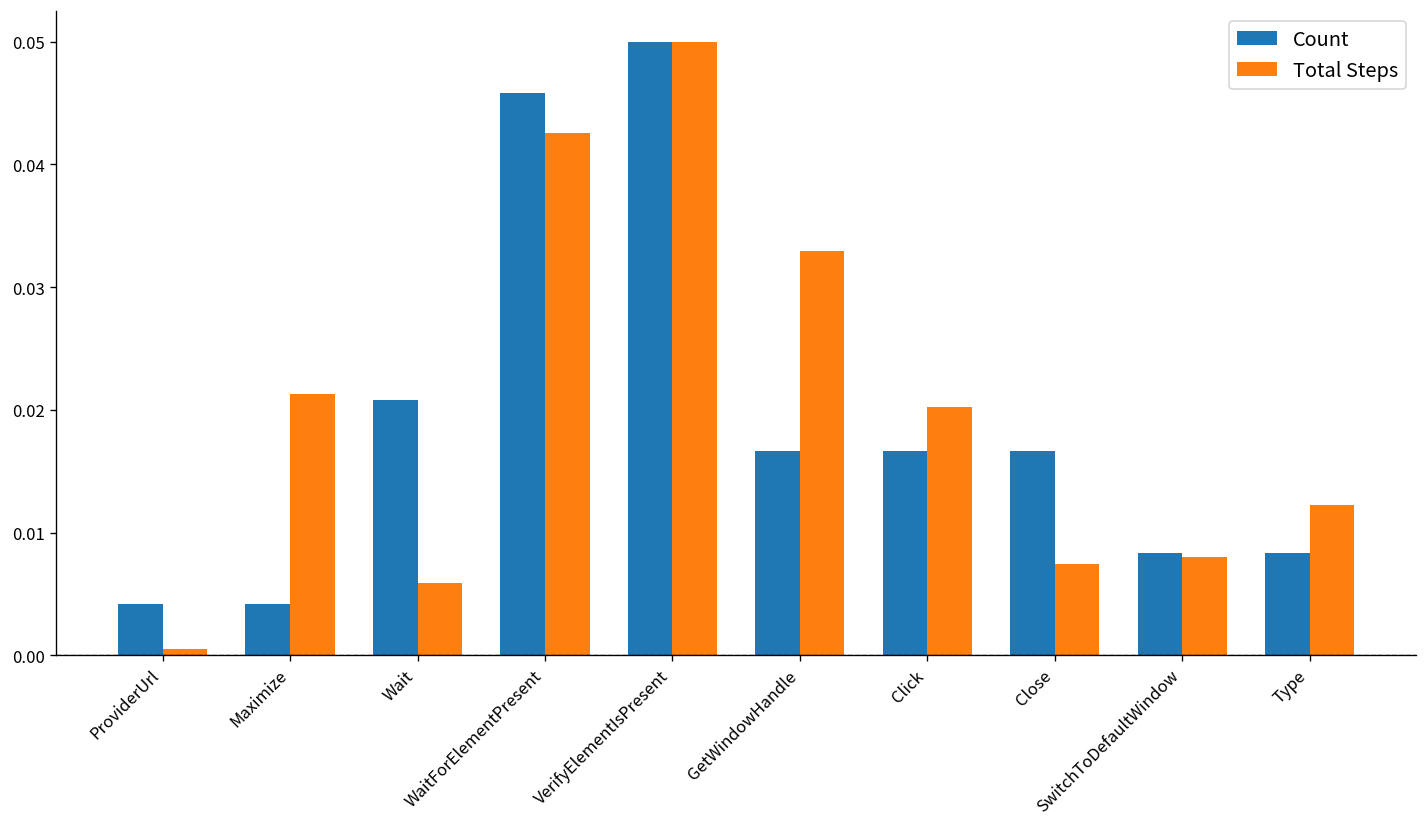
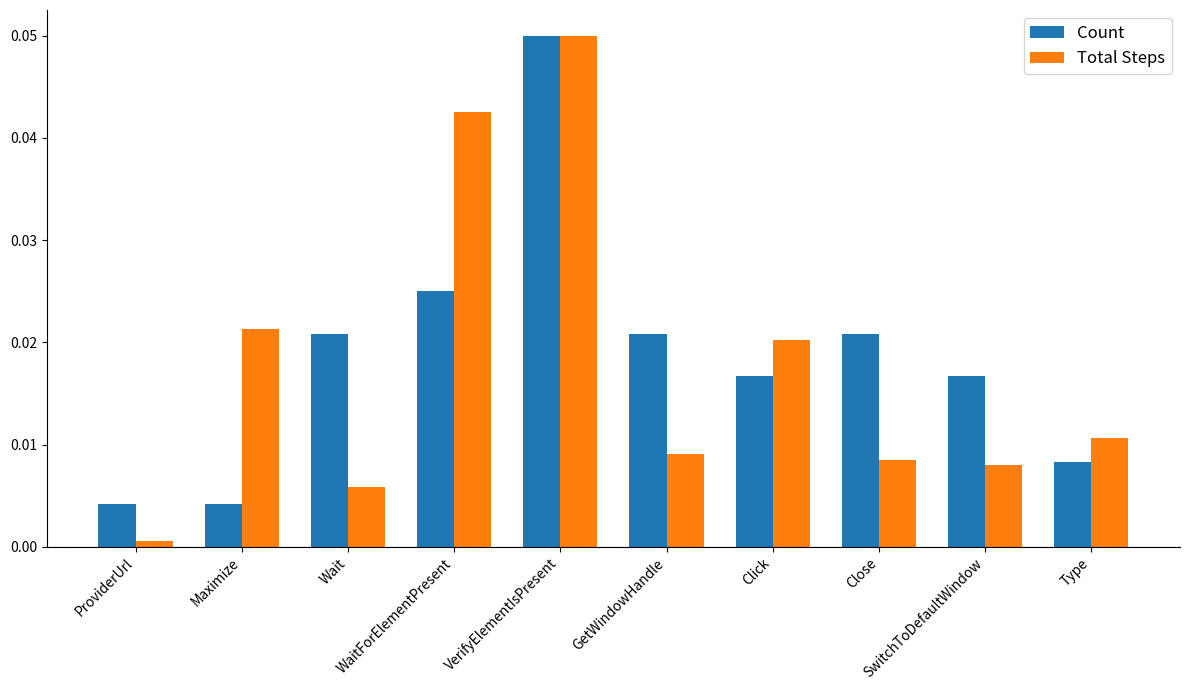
Count, WaitForElementPresent: 0.0458 -> 0.0250
Count, GetWindowHandle: 0.0167 -> 0.0208
Total Steps, GetWindowHandle: 0.0330 -> 0.0090
Count, Close: 0.0167 -> 0.0208
Total Steps, Close: 0.0074 -> 0.0085
Count, SwitchToDefaultWindow: 0.0083 -> 0.0167
Total Steps, Type: 0.0122 -> 0.0106
